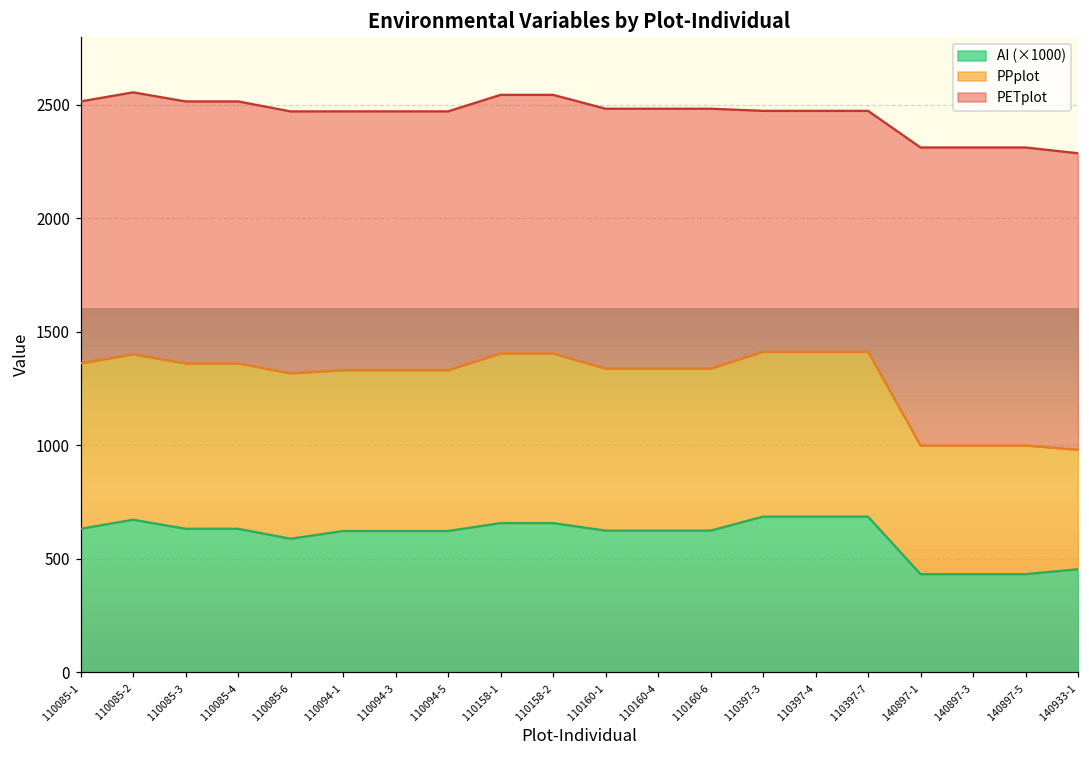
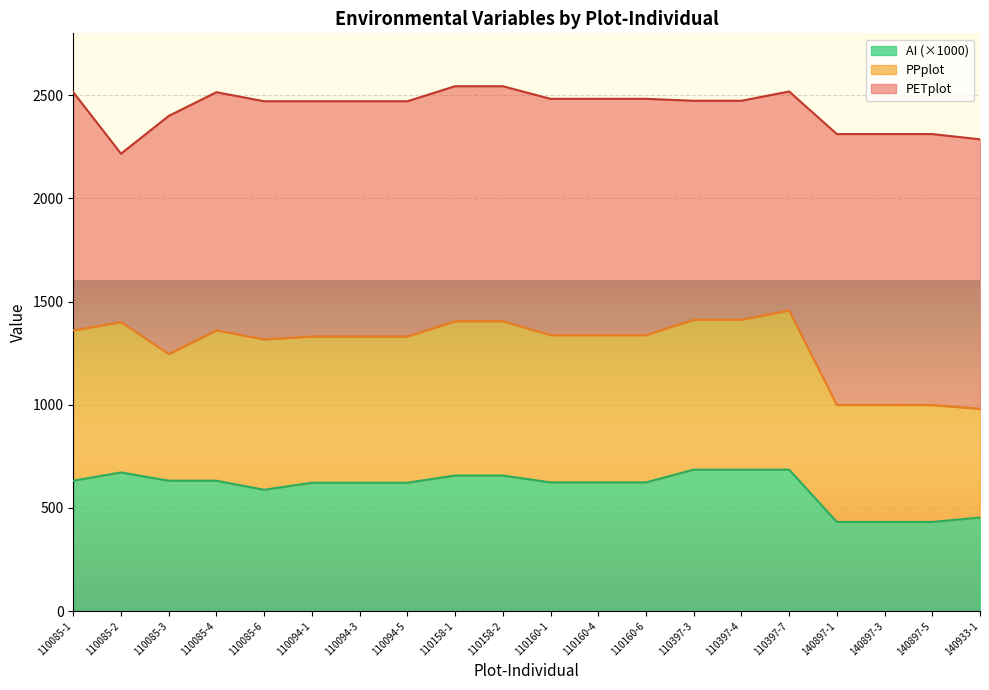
PETplot, 110085-2: 1150 -> 820
PPplot, 110085-3: 730 -> 610
PPplot, 110397-7: 730 -> 770
